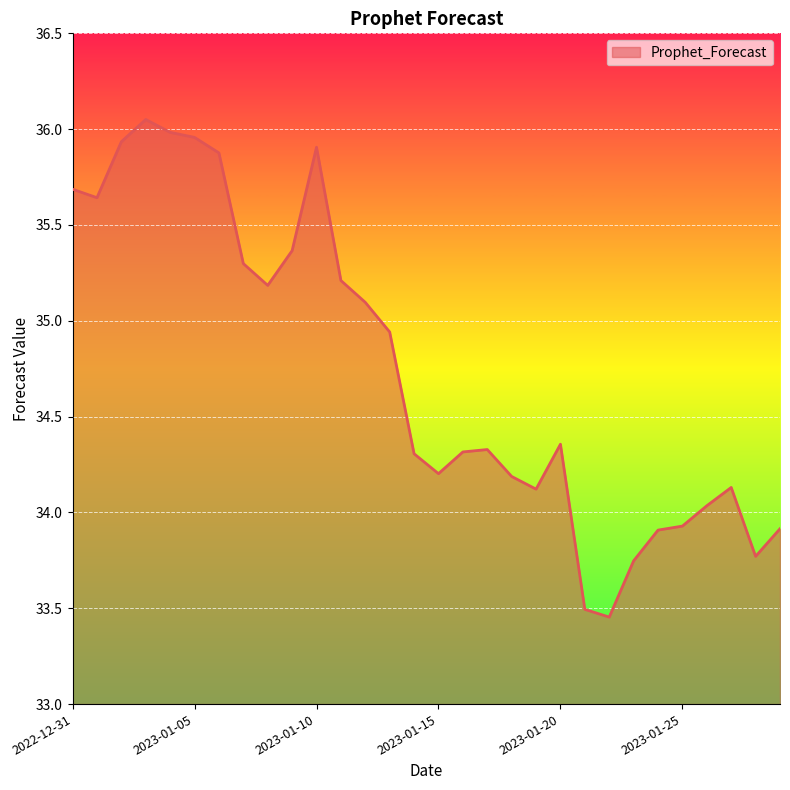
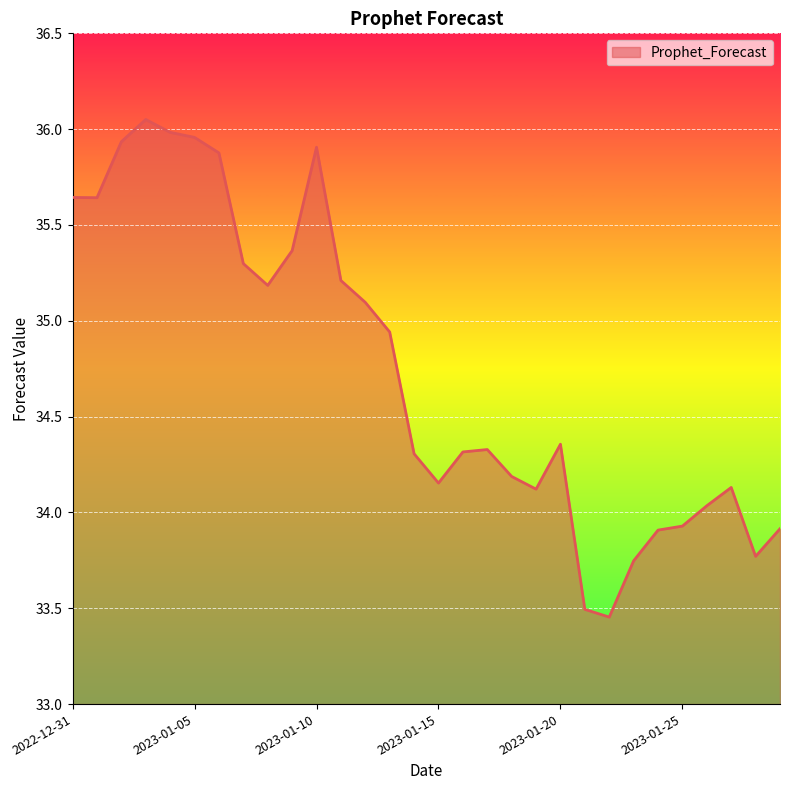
2022-12-31: 35.69 -> 35.64
2023-01-15: 34.20 -> 34.15
